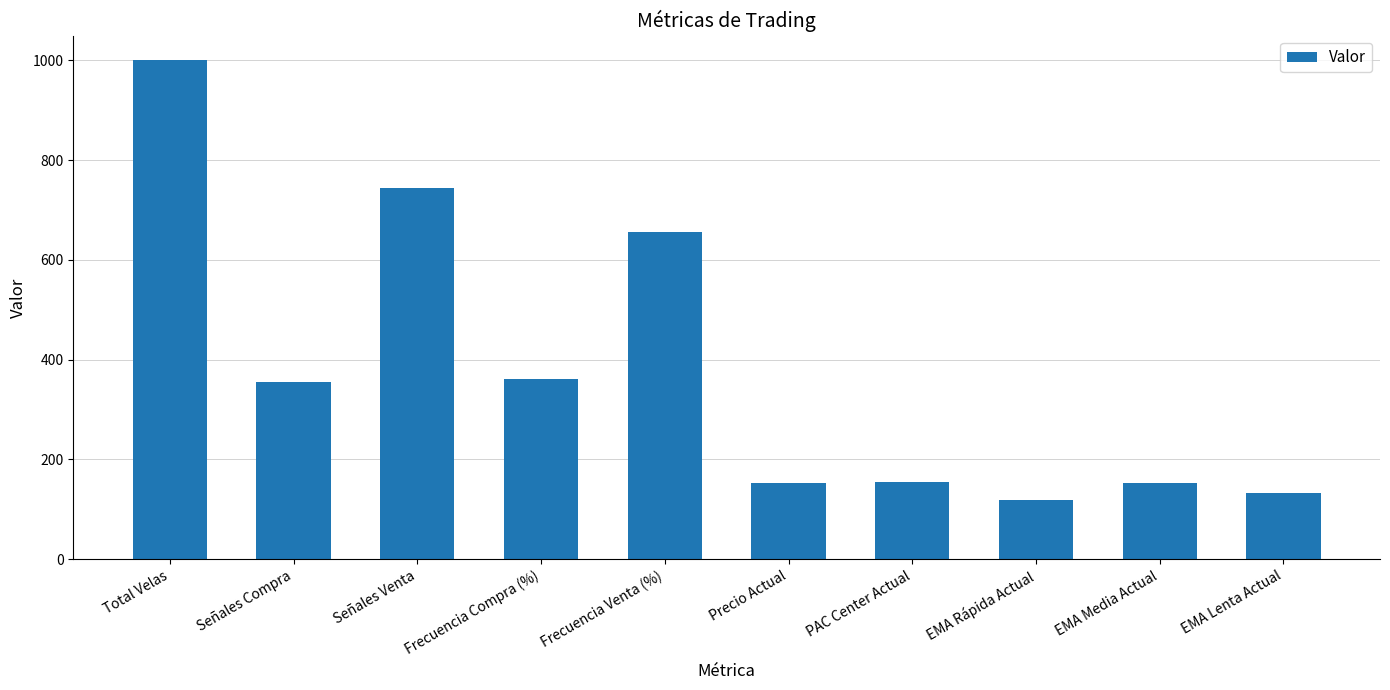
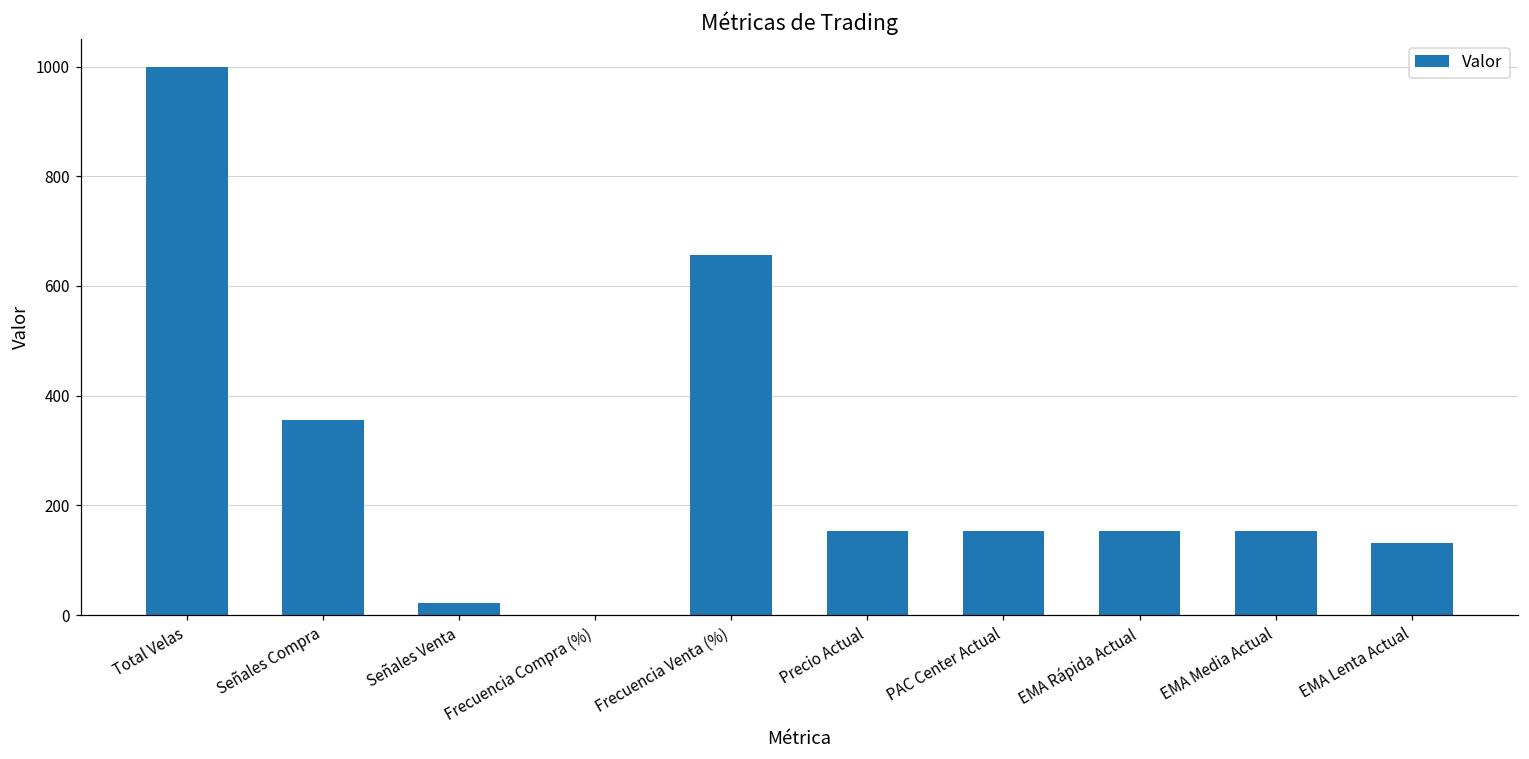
Señales Venta: 750 -> 20
Frecuencia Compra (%): 360 -> 0
EMA Rápida Actual: 120 -> 150
